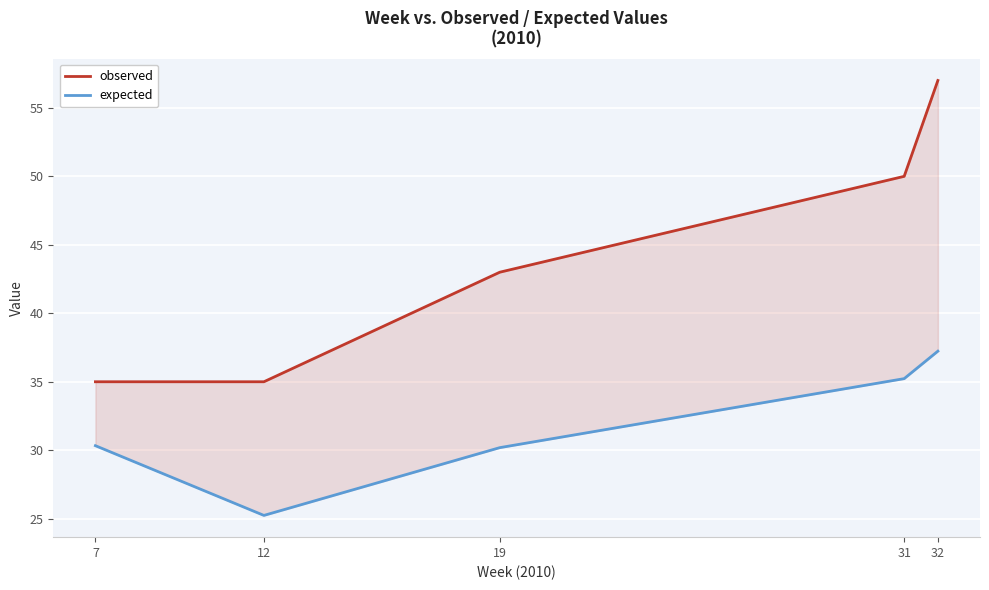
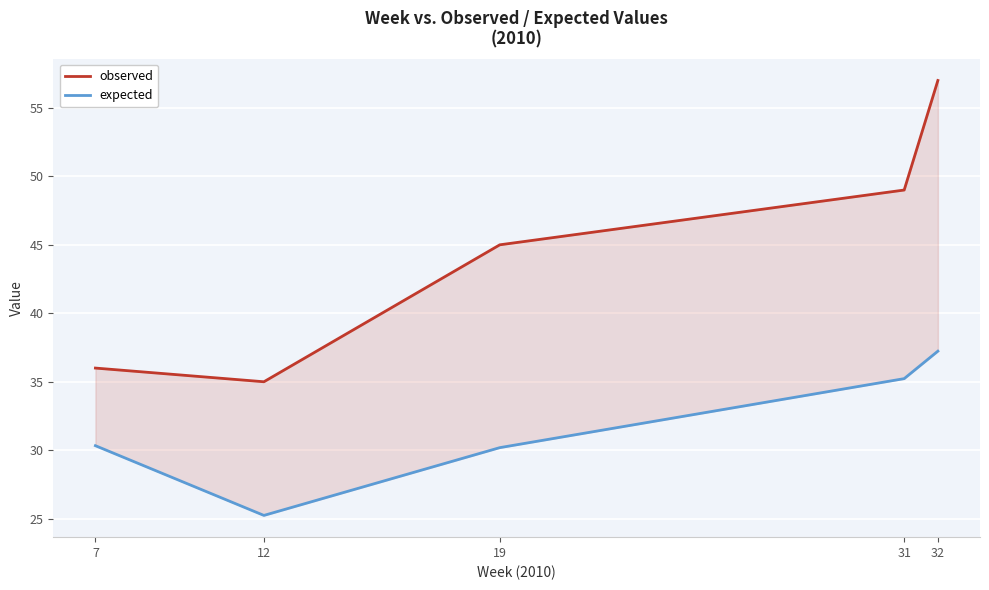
observed, 7: 35 -> 36
observed, 19: 43 -> 45
observed, 31: 50 -> 49
